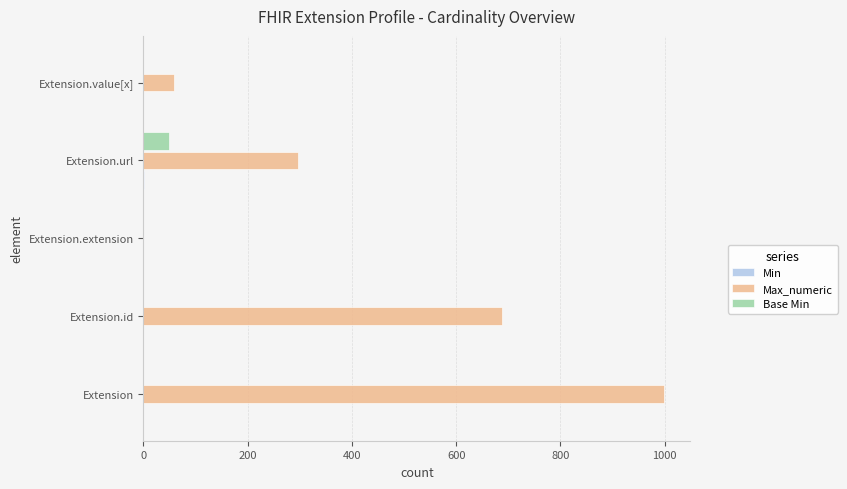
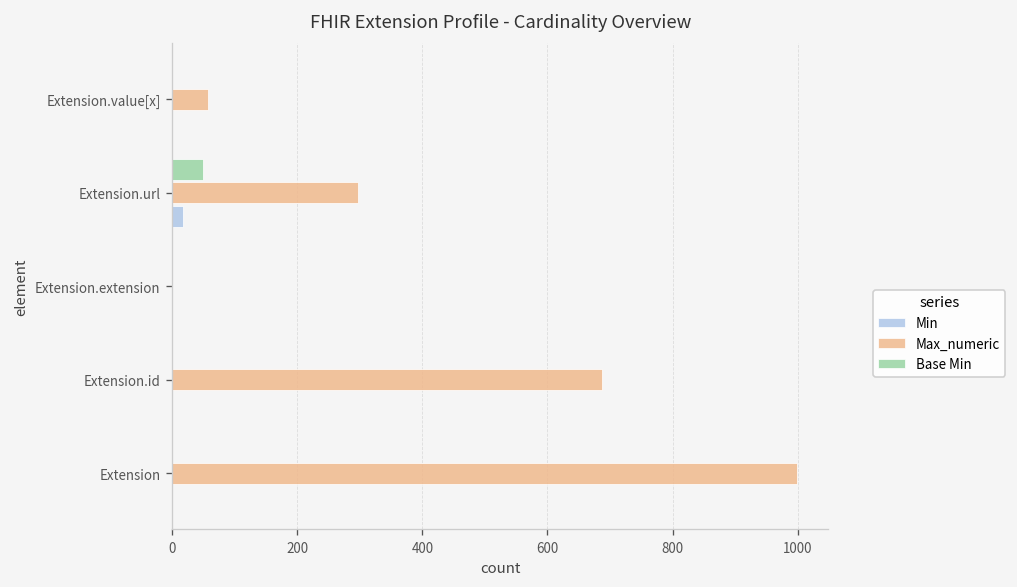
Min, Extension.url: 0 -> 20
